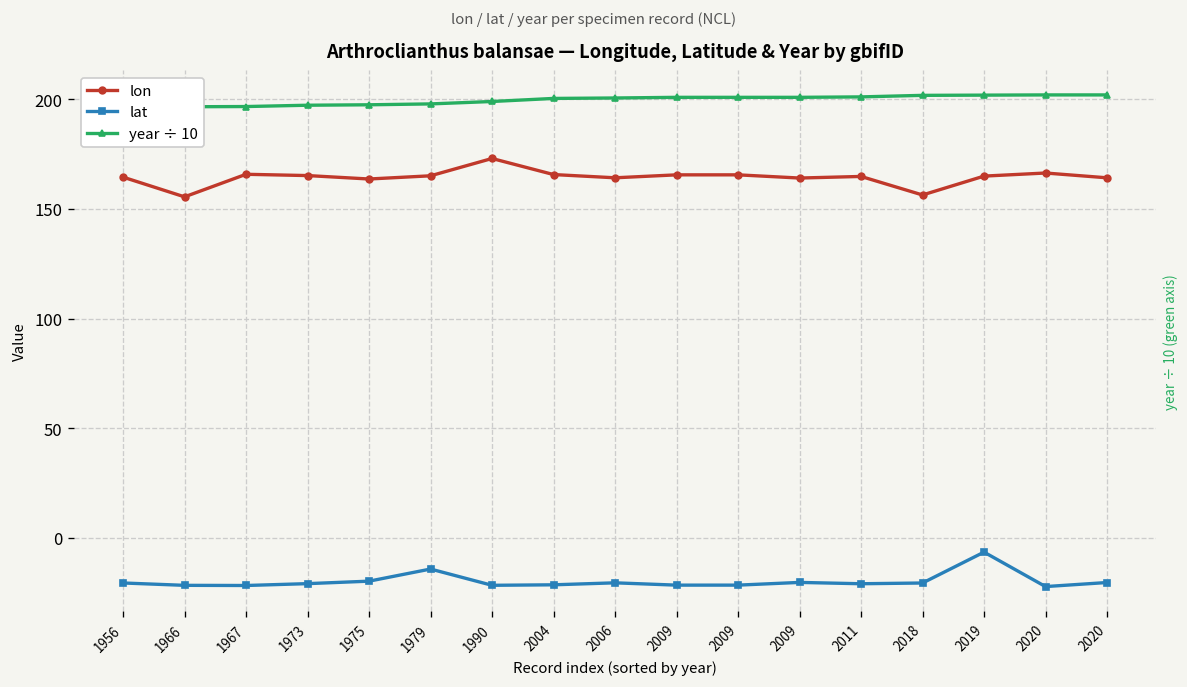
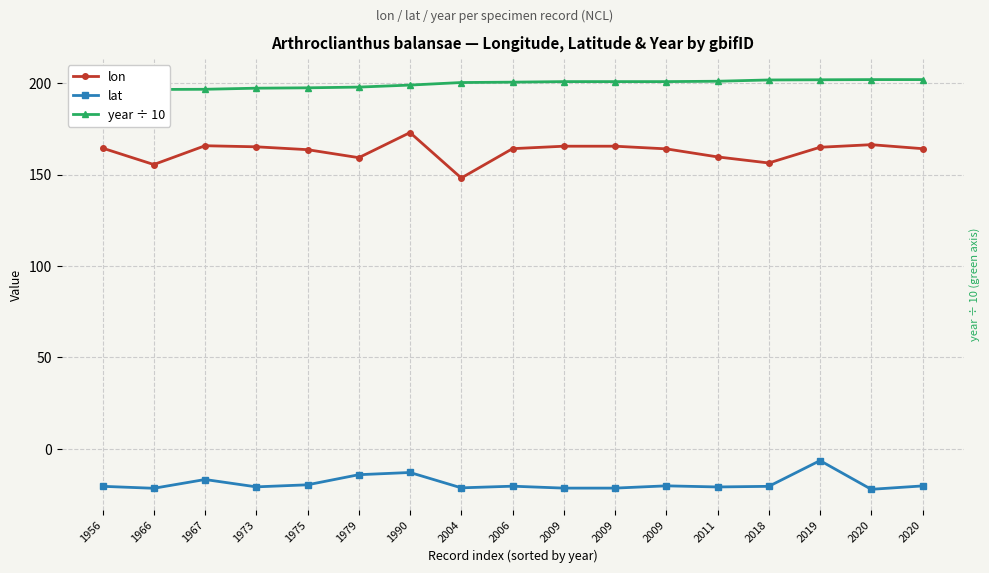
lat, 1967: -22 -> -17
lon, 1979: 165 -> 159
lat, 1990: -22 -> -13
lon, 2004: 166 -> 148
lon, 2011: 165 -> 160
